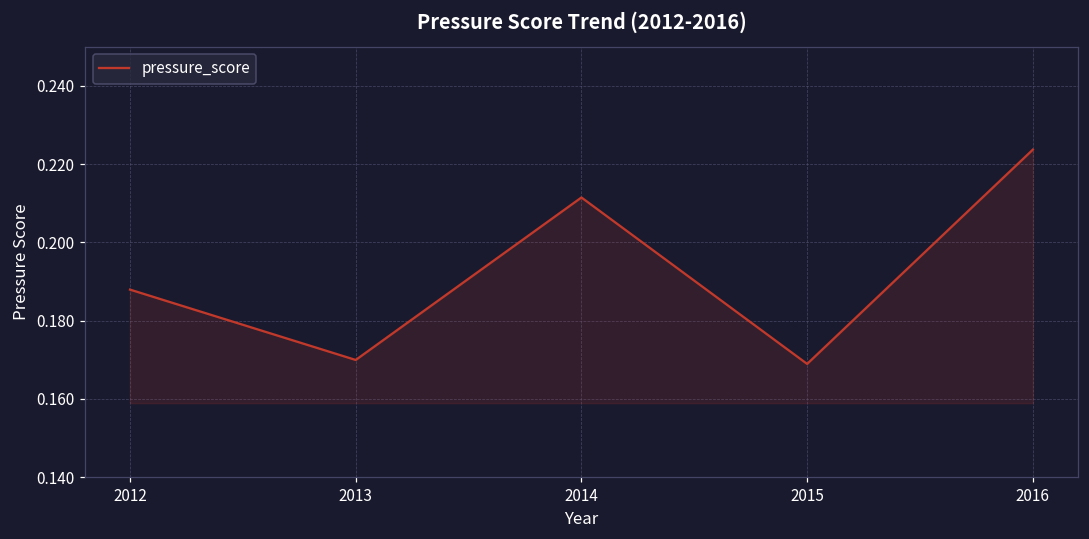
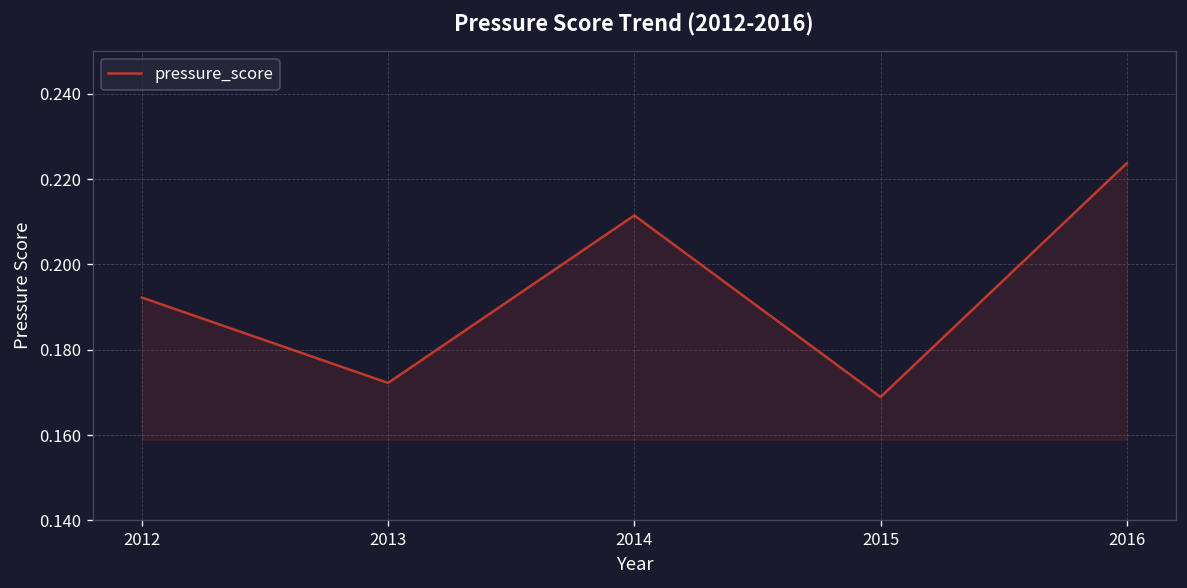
2012: 0.188 -> 0.192
2013: 0.170 -> 0.172
